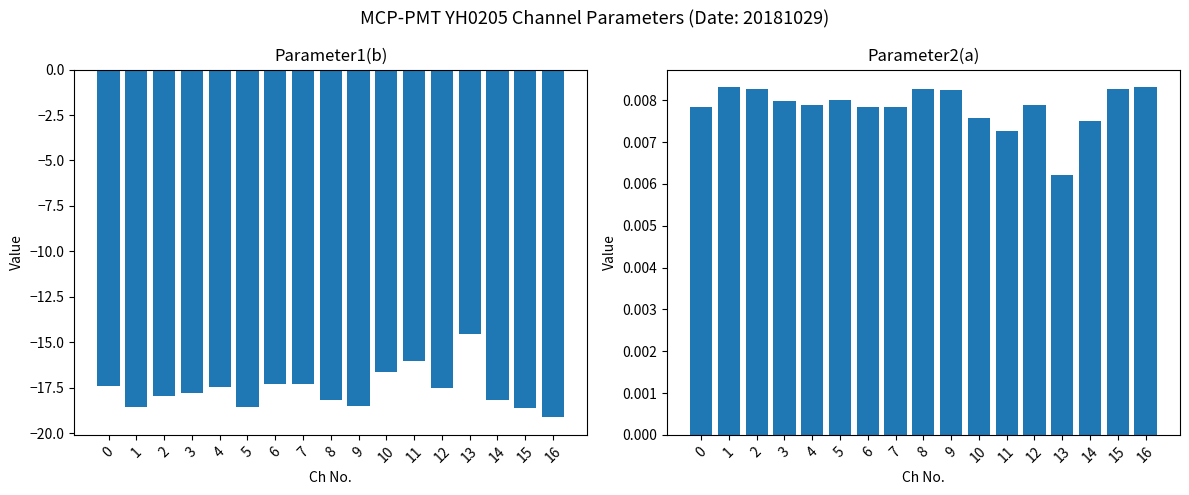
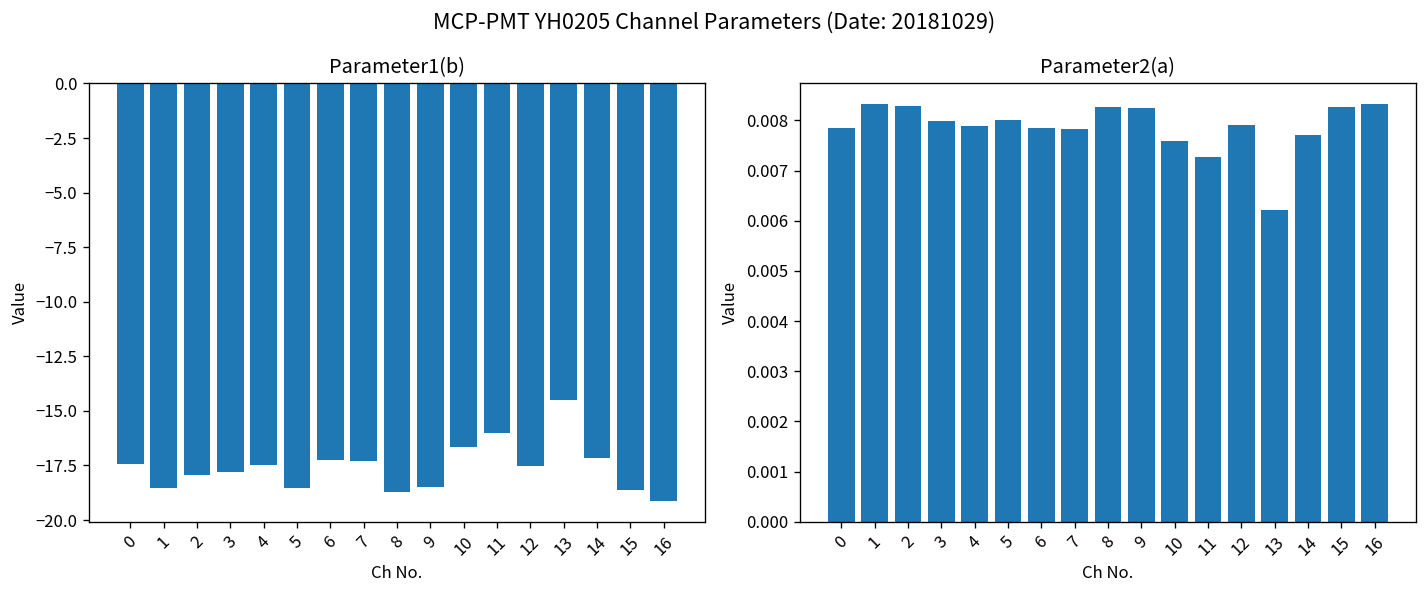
Parameter1(b), 8: -18.2 -> -18.7
Parameter1(b), 14: -18.1 -> -17.2
Parameter2(a), 14: 0.0075 -> 0.0077
